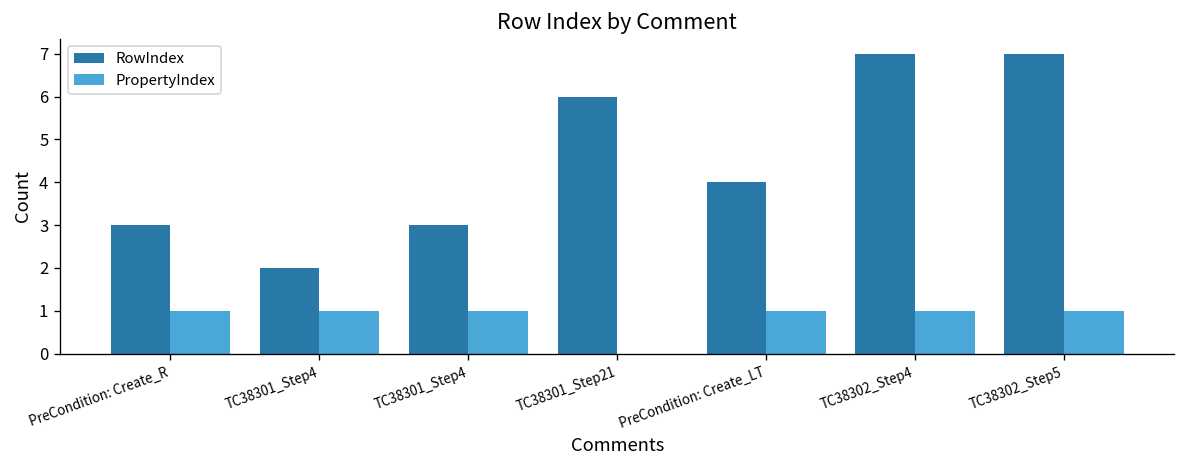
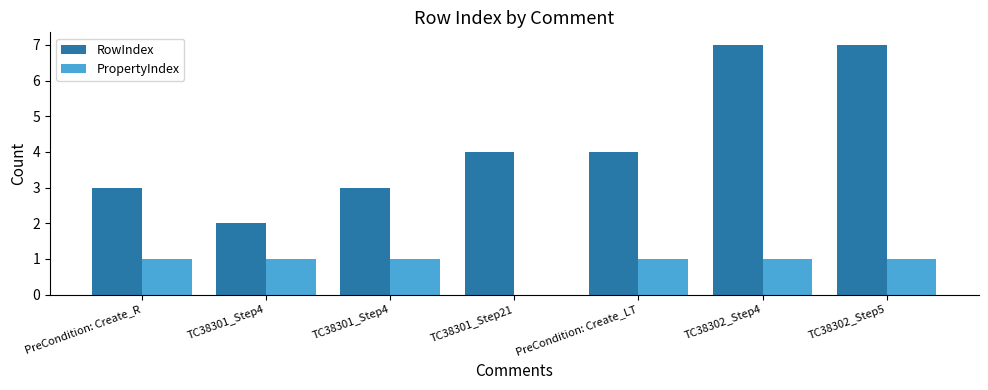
RowIndex, TC38301_Step21: 6 -> 4
